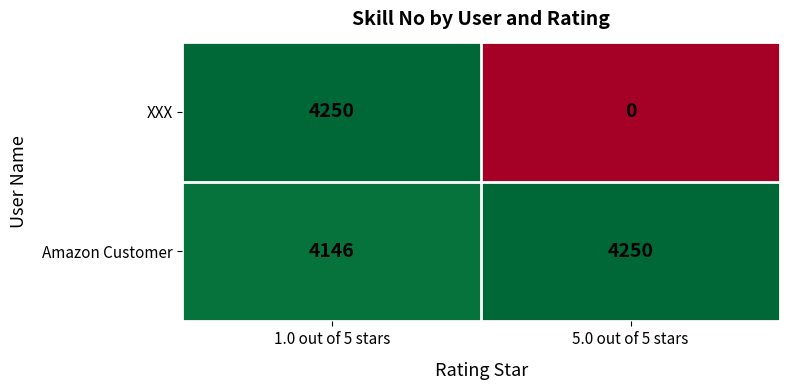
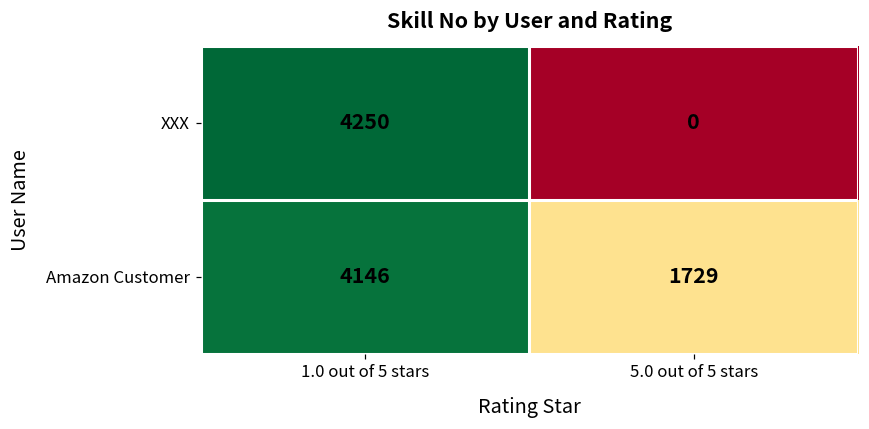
Amazon Customer, 5.0 out of 5 stars: 4250 -> 1729
